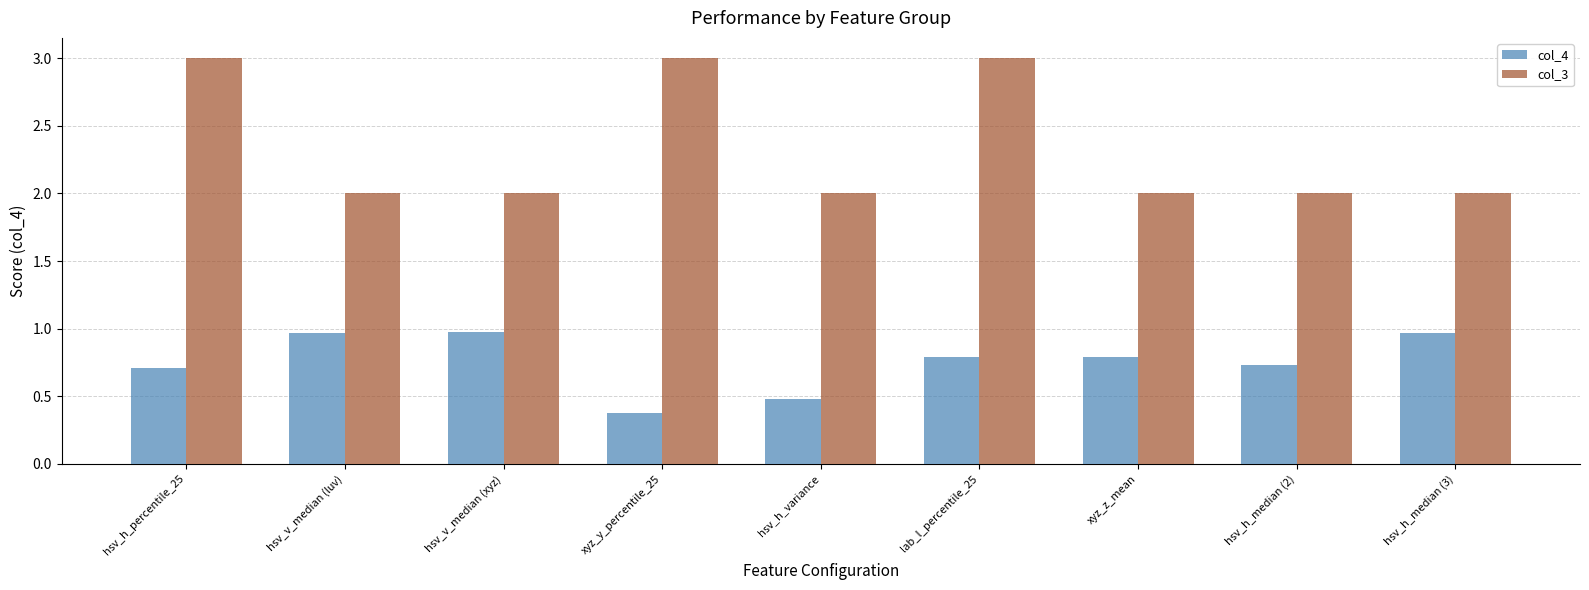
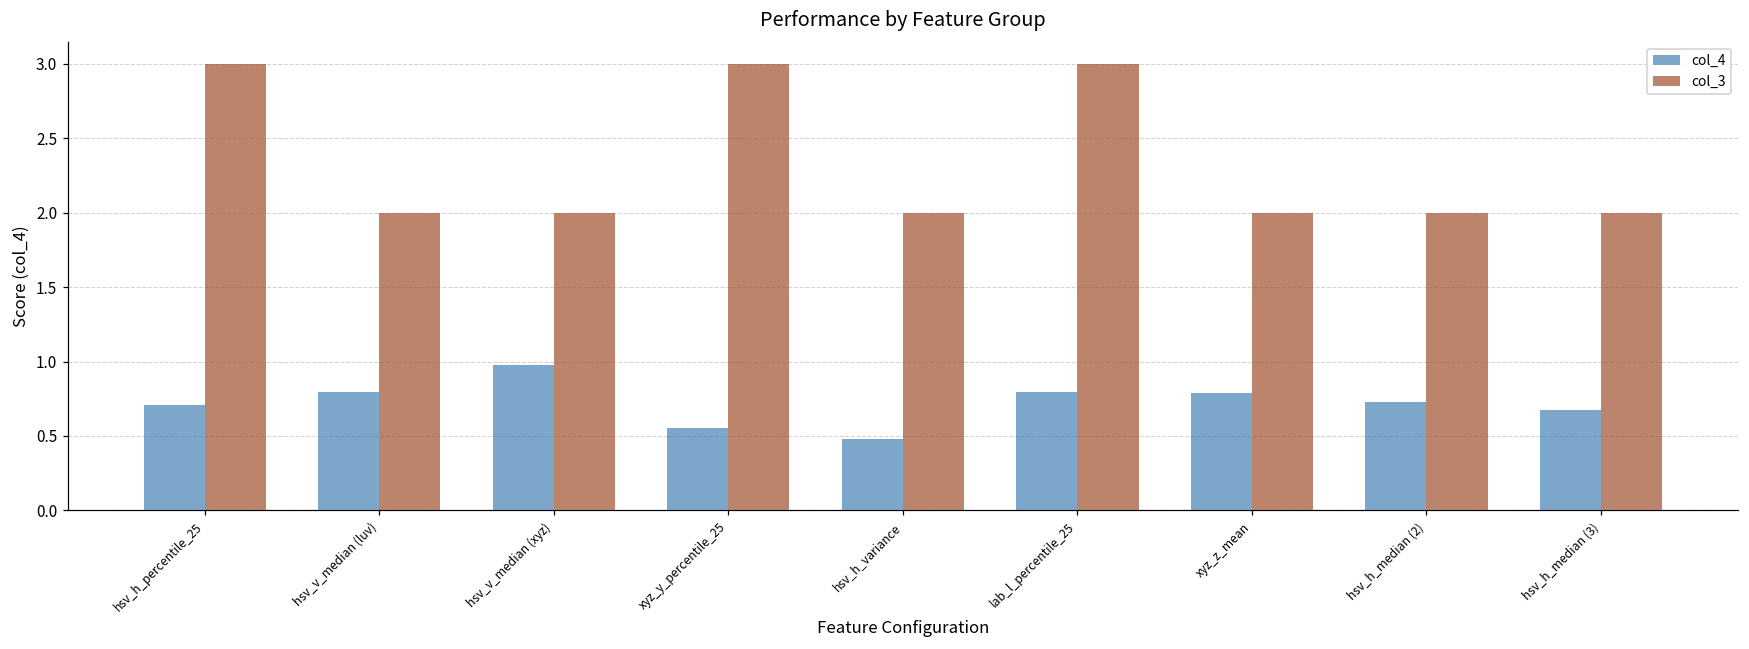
col_4, hsv_v_median (luv): 0.97 -> 0.80
col_4, xyz_y_percentile_25: 0.37 -> 0.56
col_4, hsv_h_median (3): 0.97 -> 0.67
